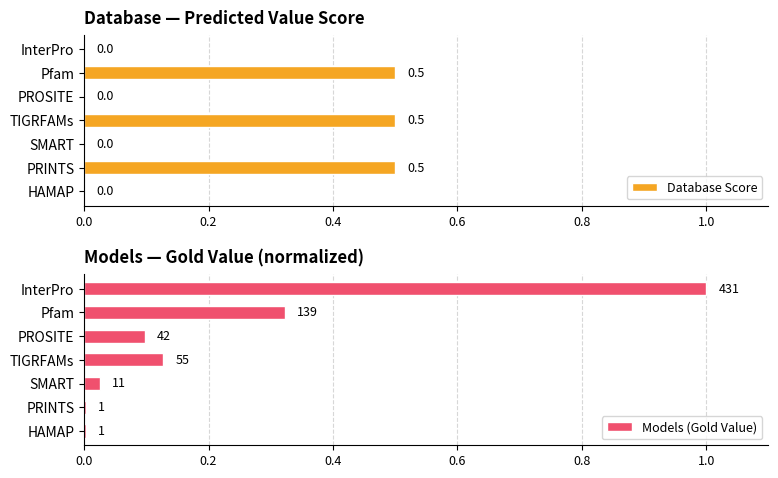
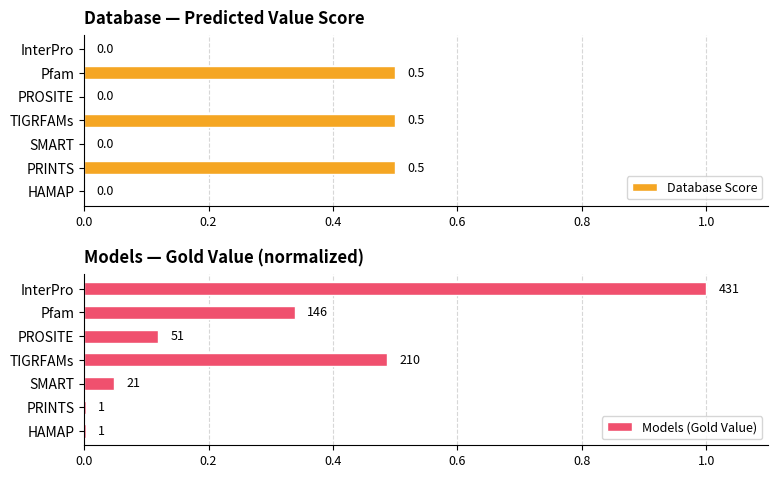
Models — Gold Value (normalized), Pfam: 139 -> 146
Models — Gold Value (normalized), PROSITE: 42 -> 51
Models — Gold Value (normalized), TIGRFAMs: 55 -> 210
Models — Gold Value (normalized), SMART: 11 -> 21
